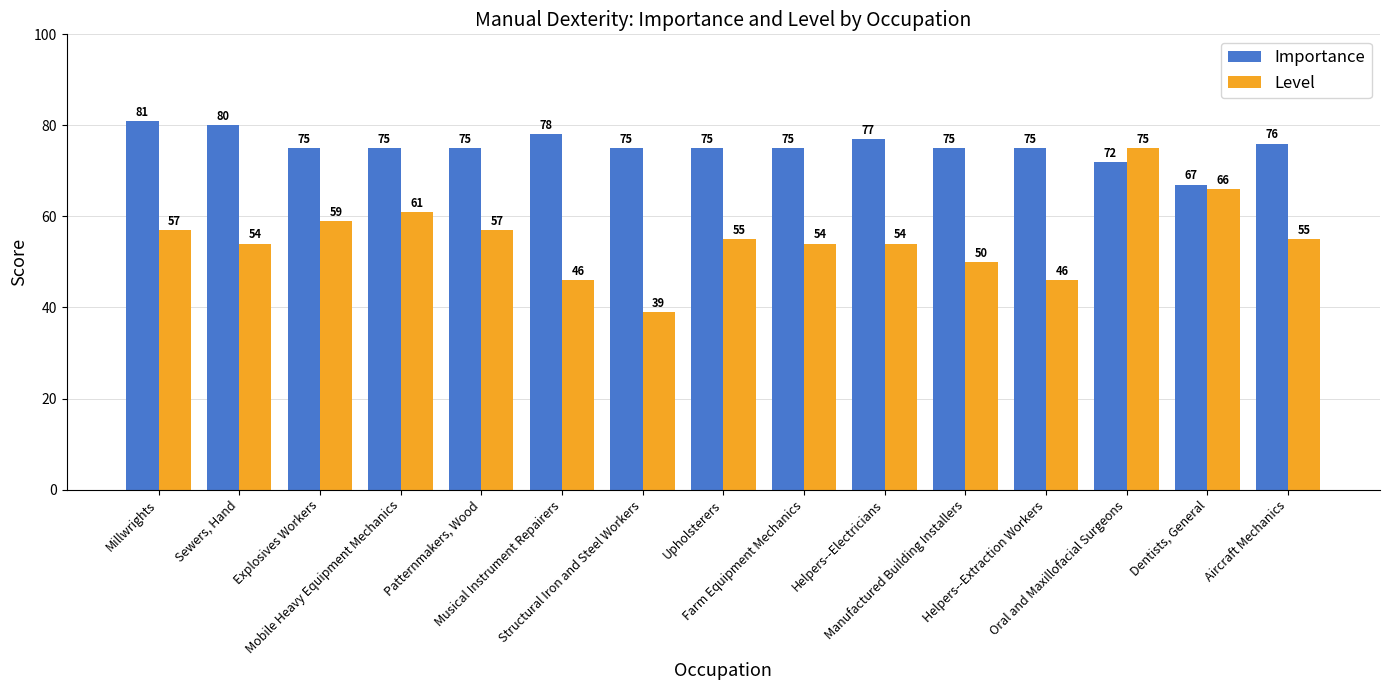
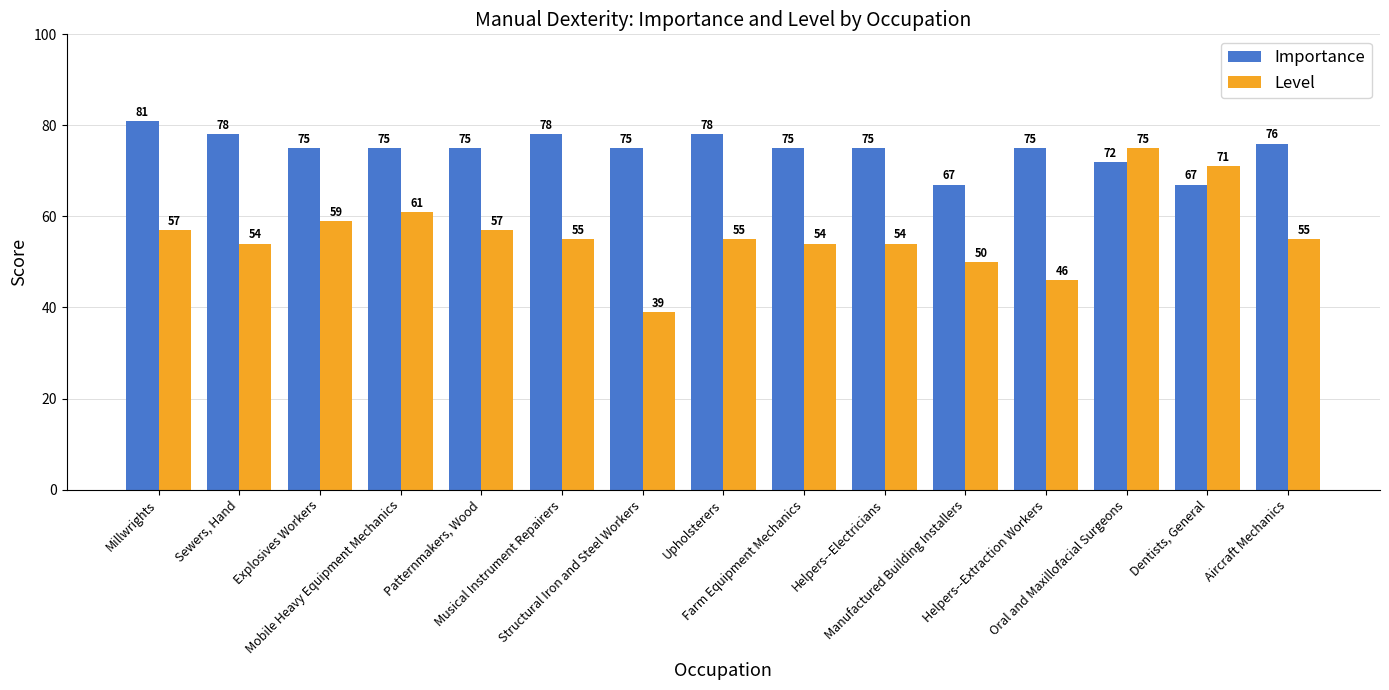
Importance, Sewers, Hand: 80 -> 78
Level, Musical Instrument Repairers: 46 -> 55
Importance, Upholsterers: 75 -> 78
Importance, Helpers--Electricians: 77 -> 75
Importance, Manufactured Building Installers: 75 -> 67
Level, Dentists, General: 66 -> 71
